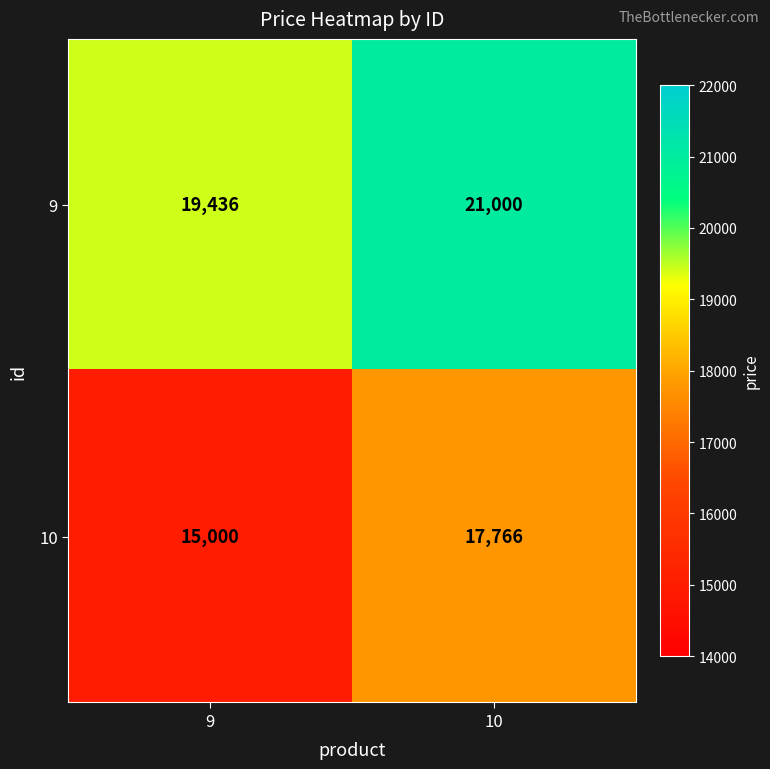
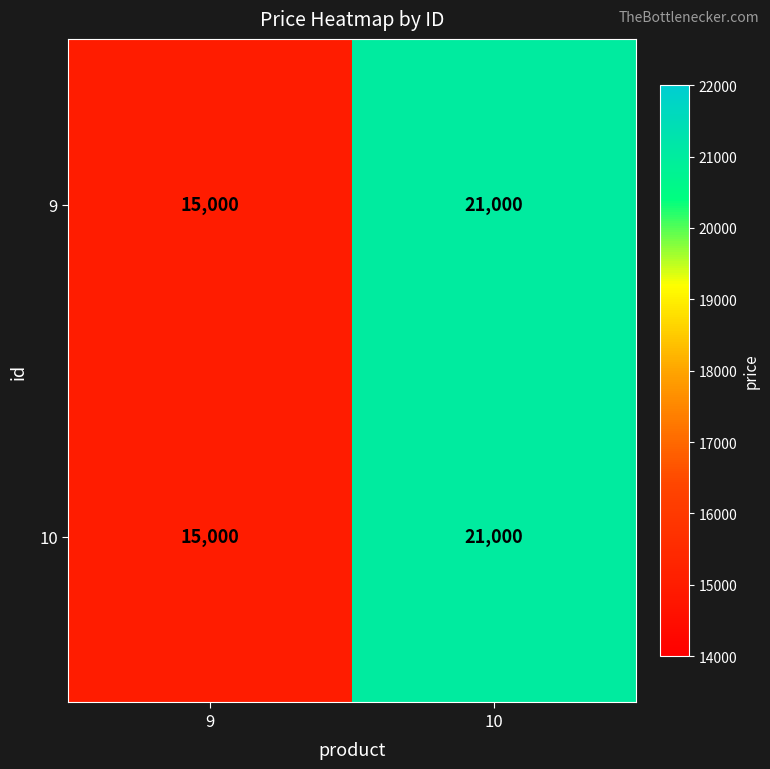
9, 9: 19,436 -> 15,000
10, 10: 17,766 -> 21,000
